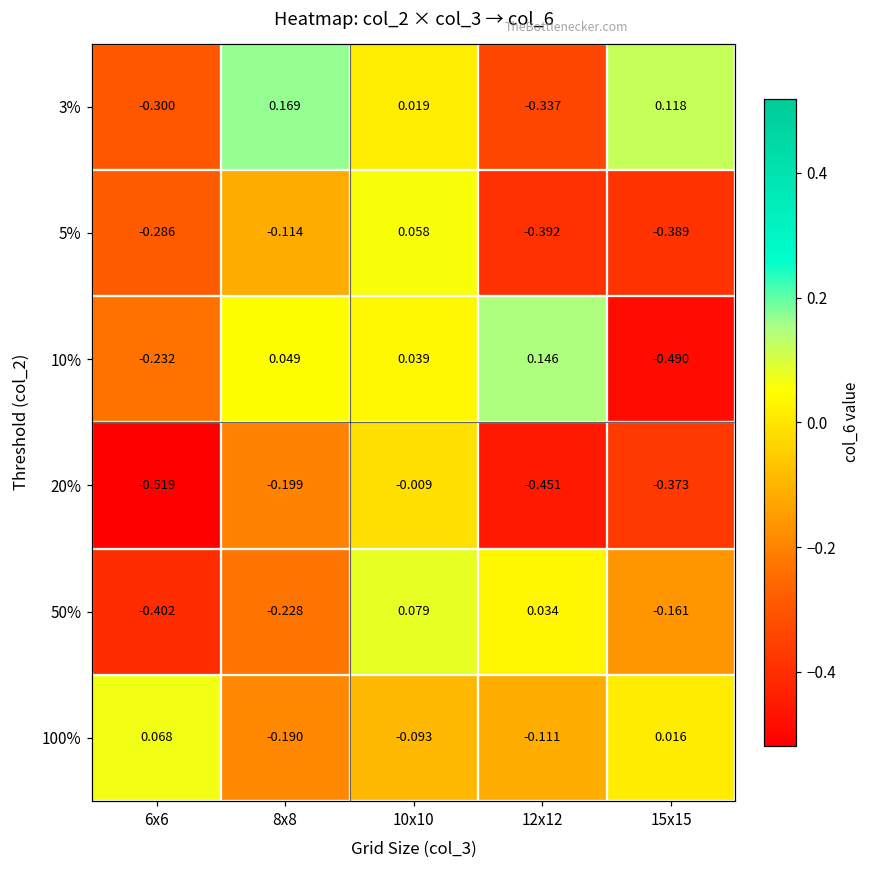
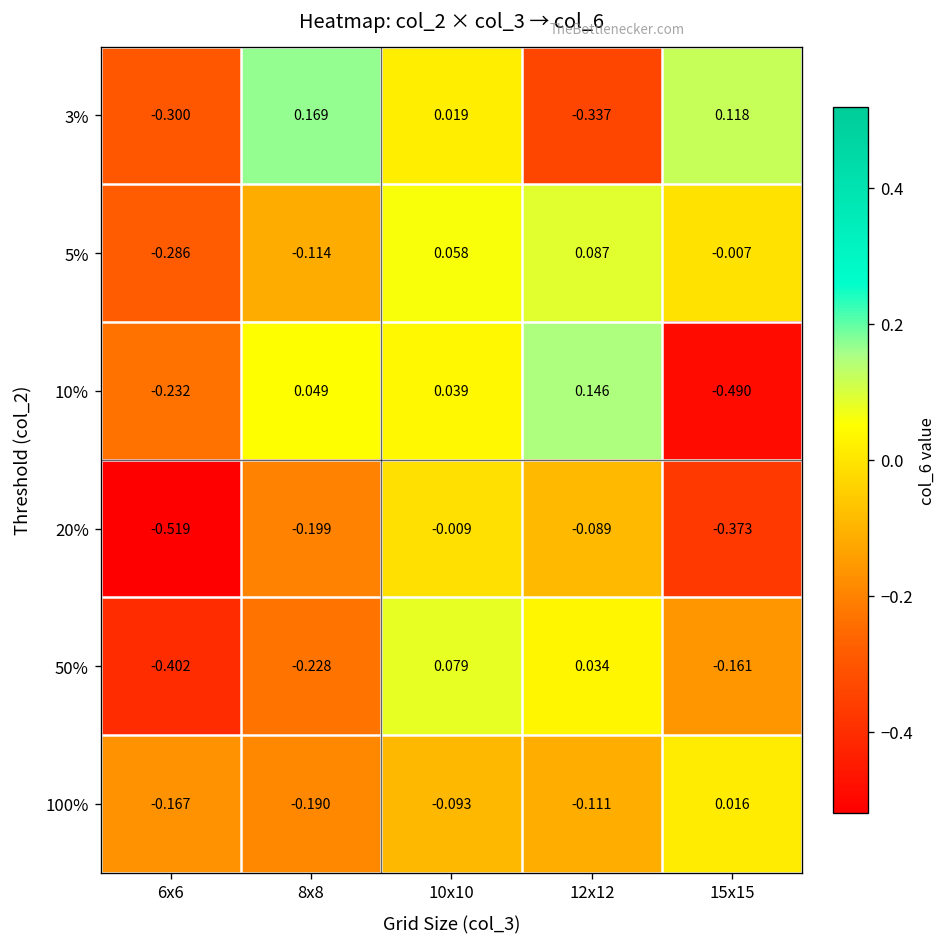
5%, 12x12: -0.392 -> 0.087
5%, 15x15: -0.389 -> -0.007
20%, 12x12: -0.451 -> -0.089
100%, 6x6: 0.068 -> -0.167
